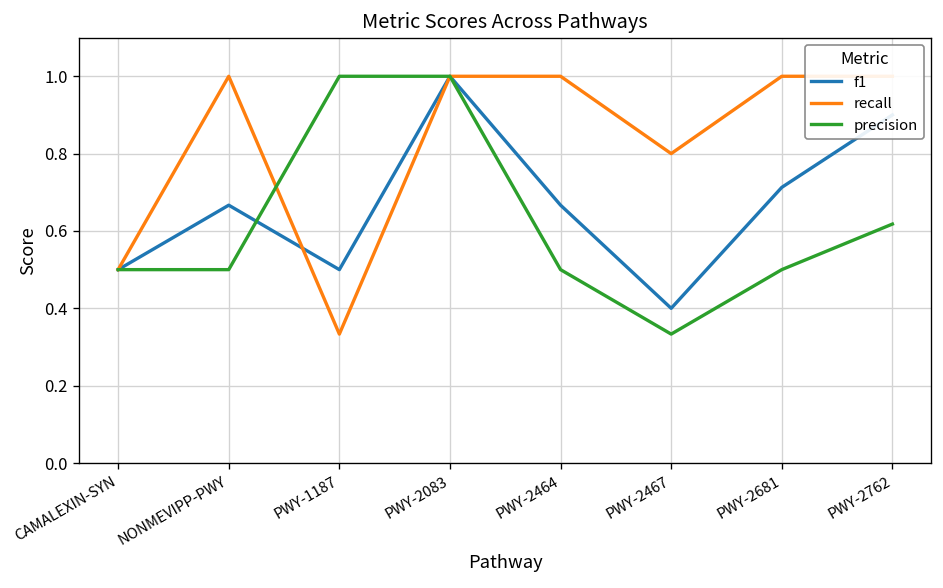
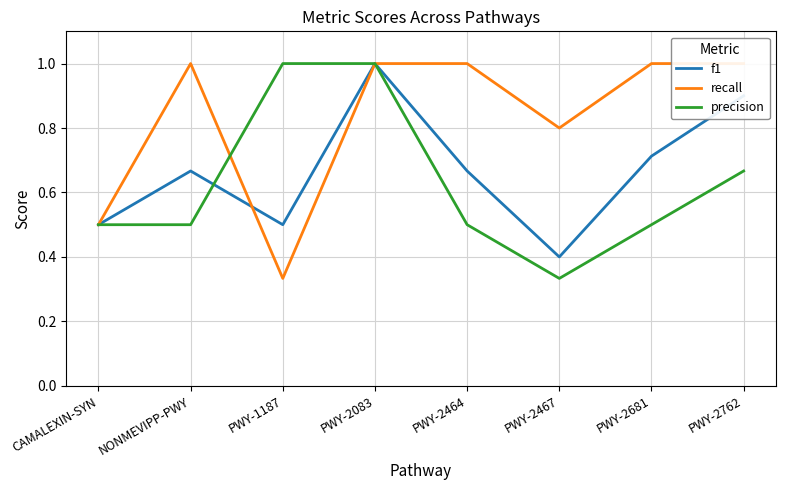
precision, PWY-2762: 0.62 -> 0.67
